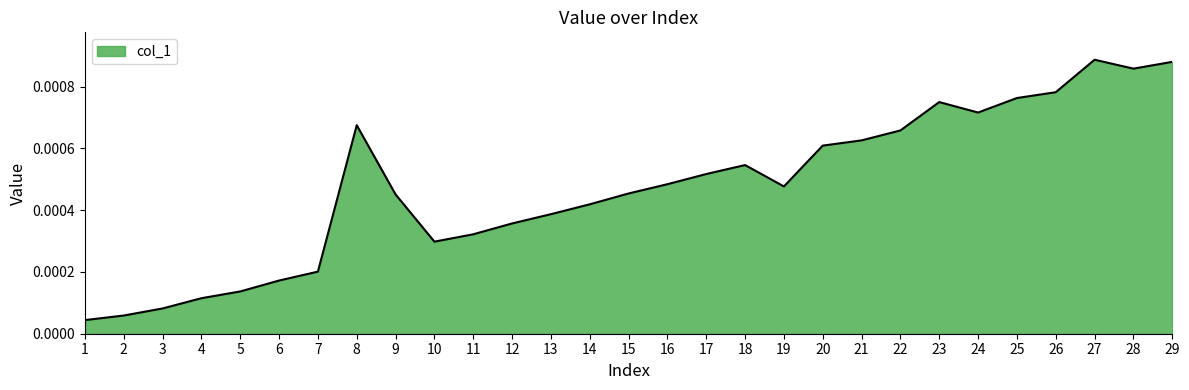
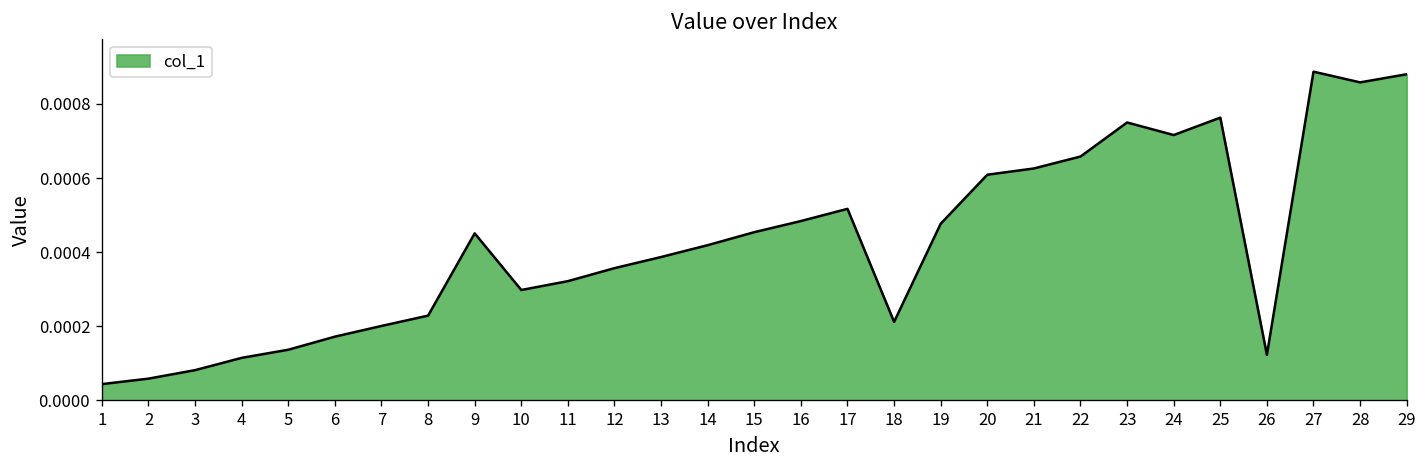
8: 0.00067 -> 0.00023
18: 0.00055 -> 0.00021
26: 0.00078 -> 0.00012
